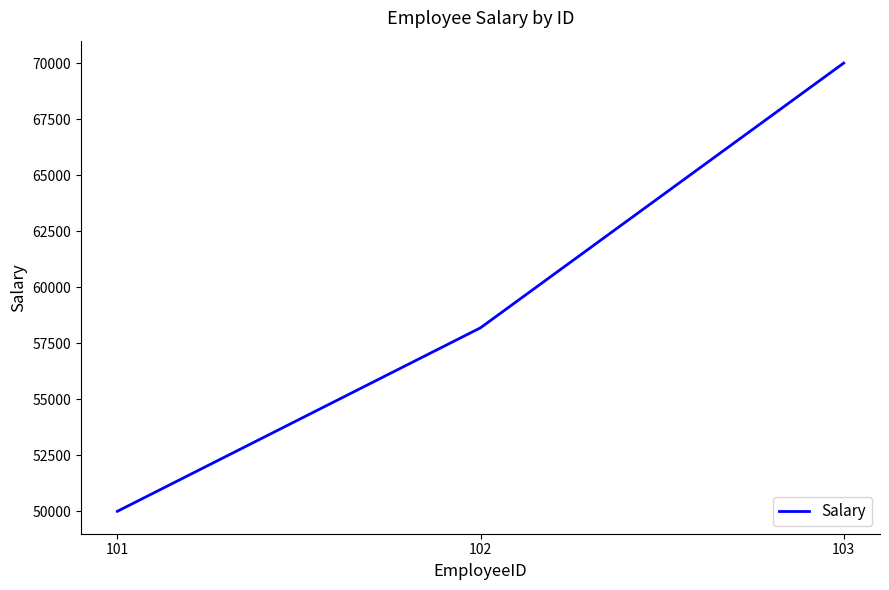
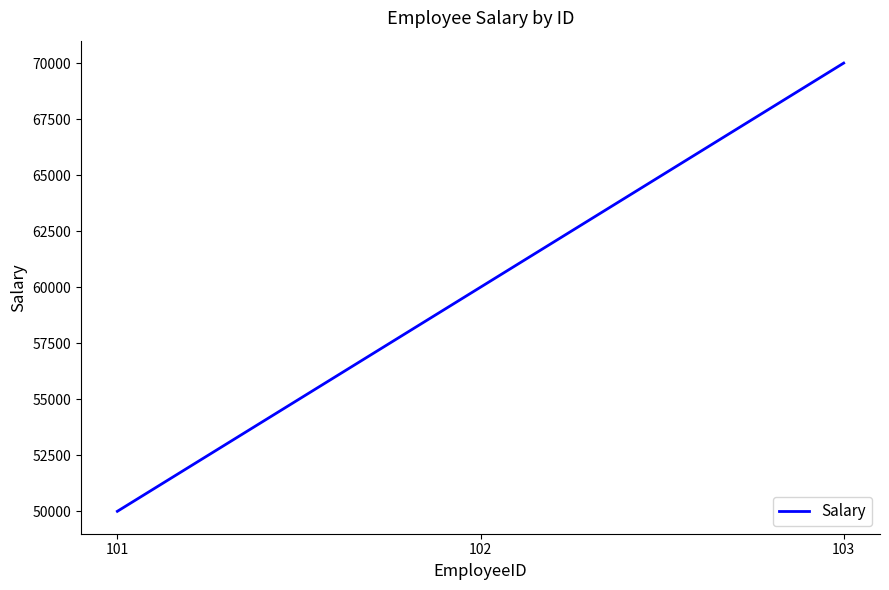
102: 58200 -> 60000
